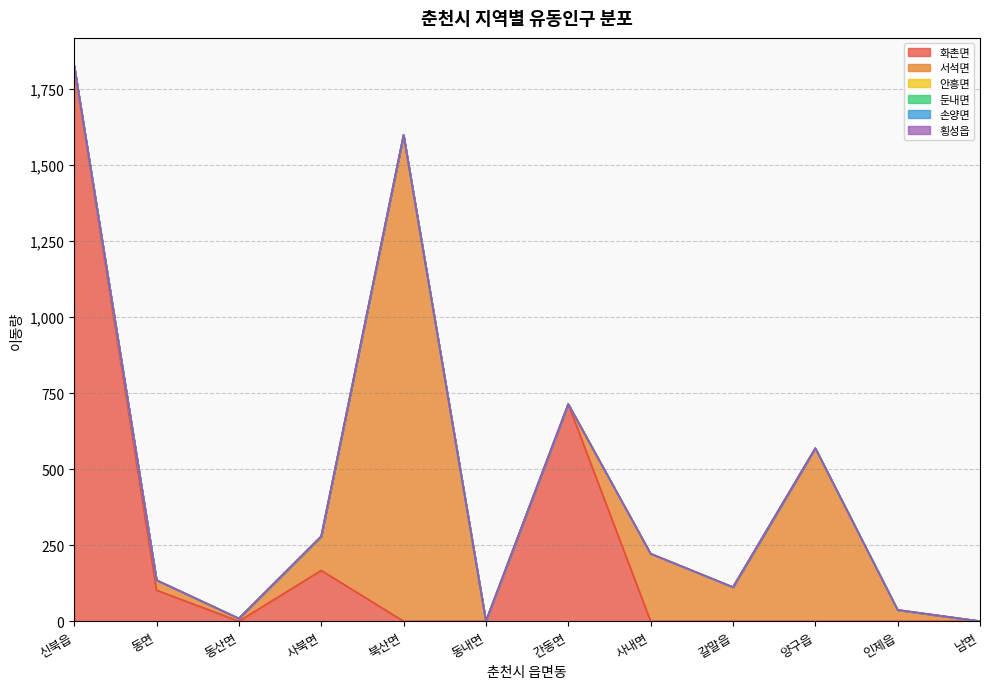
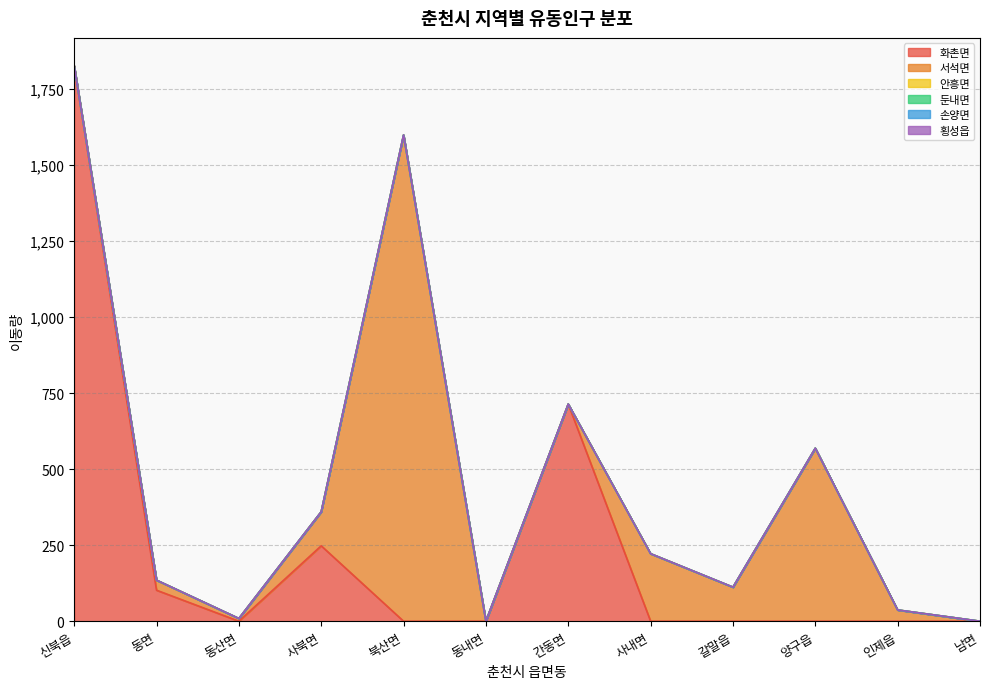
화촌면, 사북면: 170 -> 250
